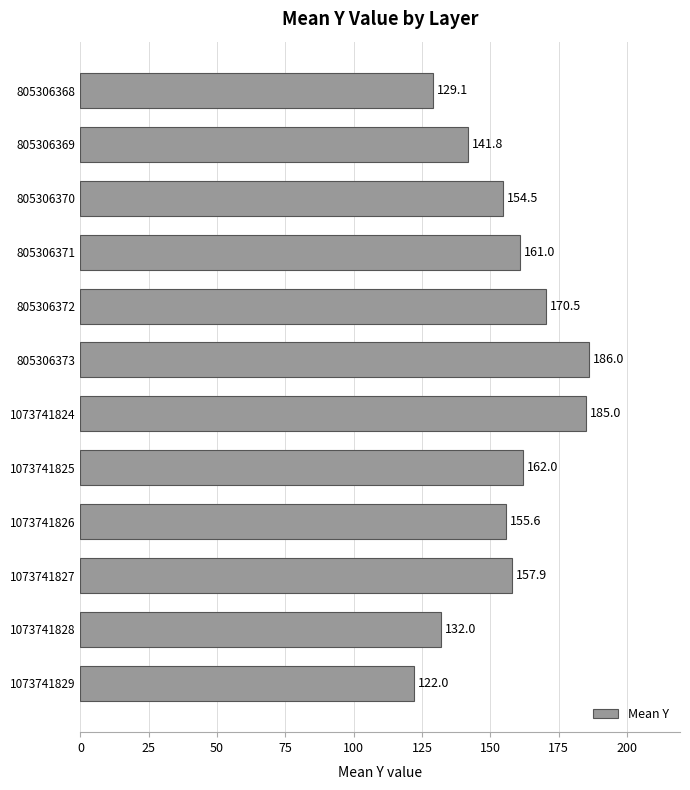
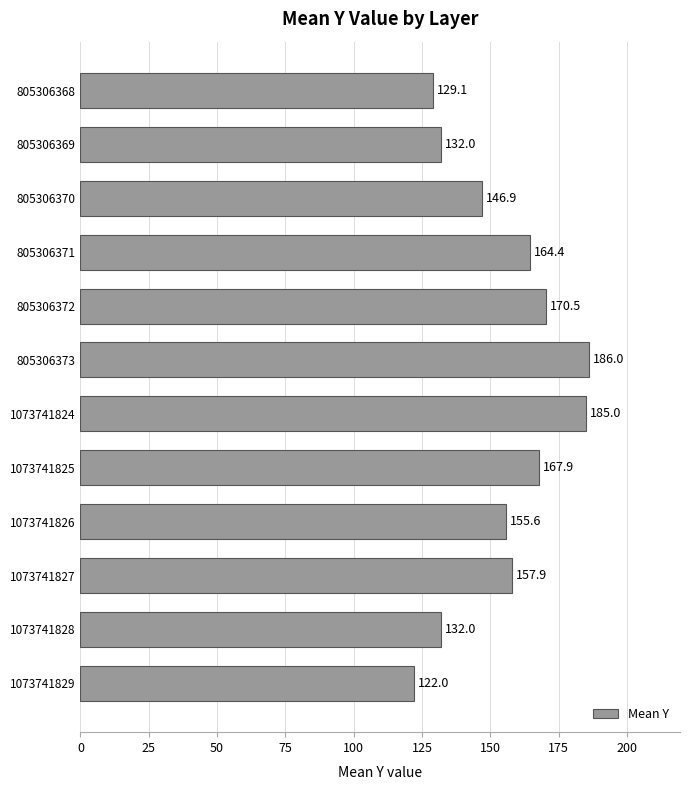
805306369: 141.8 -> 132.0
805306370: 154.5 -> 146.9
805306371: 161.0 -> 164.4
1073741825: 162.0 -> 167.9
